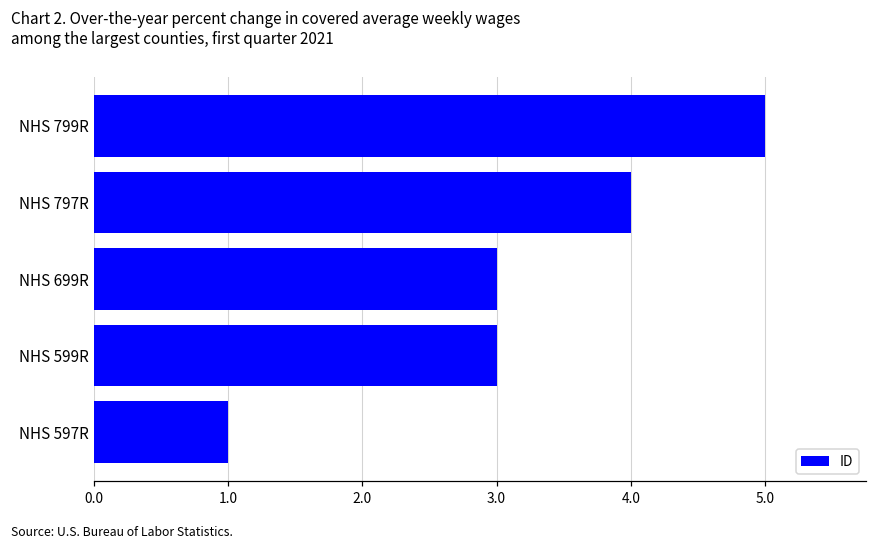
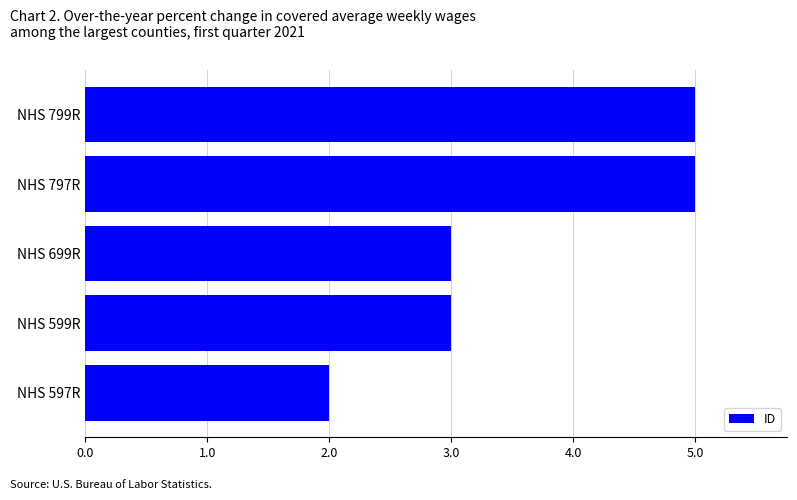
NHS 797R: 4 -> 5
NHS 597R: 1 -> 2
